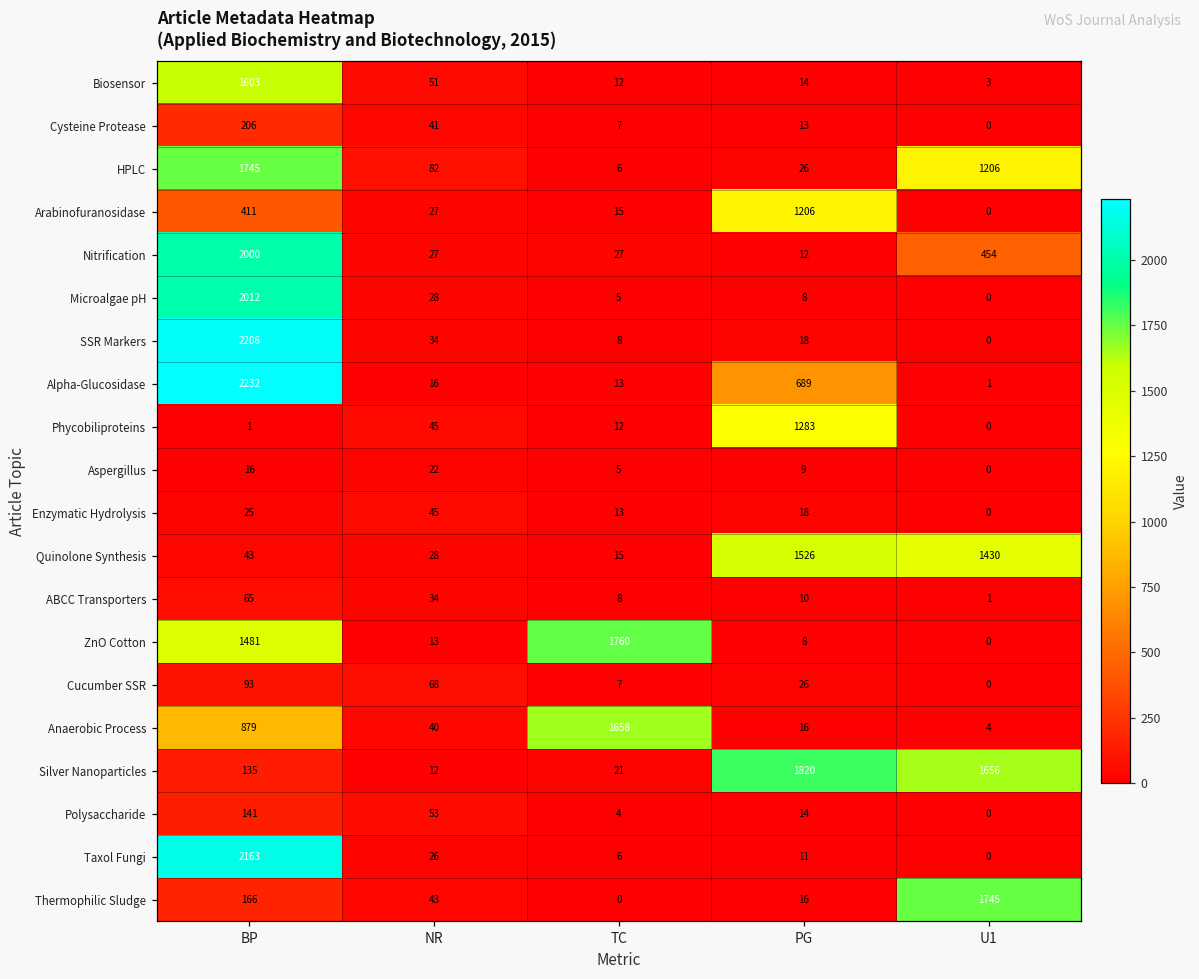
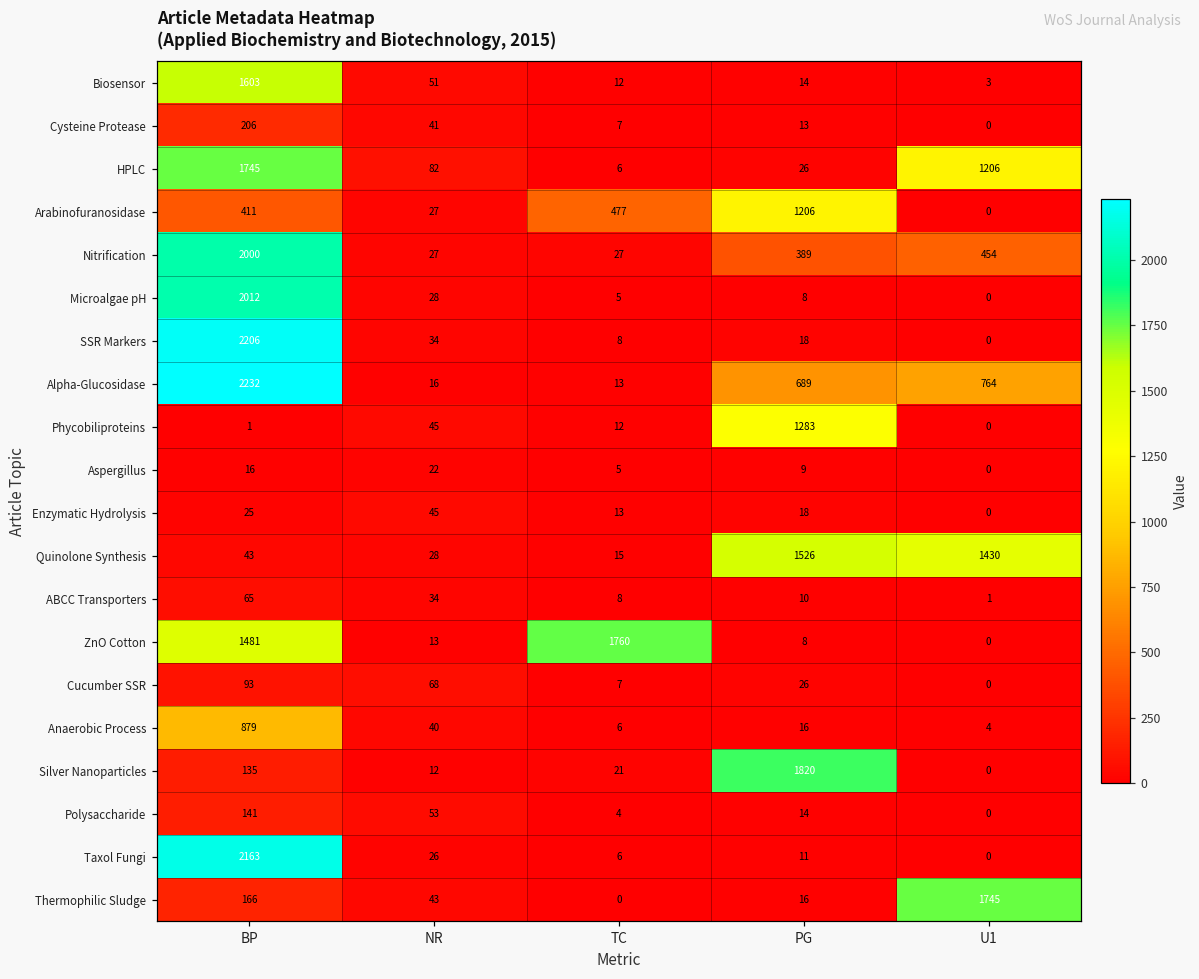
Arabinofuranosidase, TC: 15 -> 477
Nitrification, PG: 12 -> 389
Alpha-Glucosidase, U1: 1 -> 764
Anaerobic Process, TC: 1658 -> 6
Silver Nanoparticles, U1: 1656 -> 0
